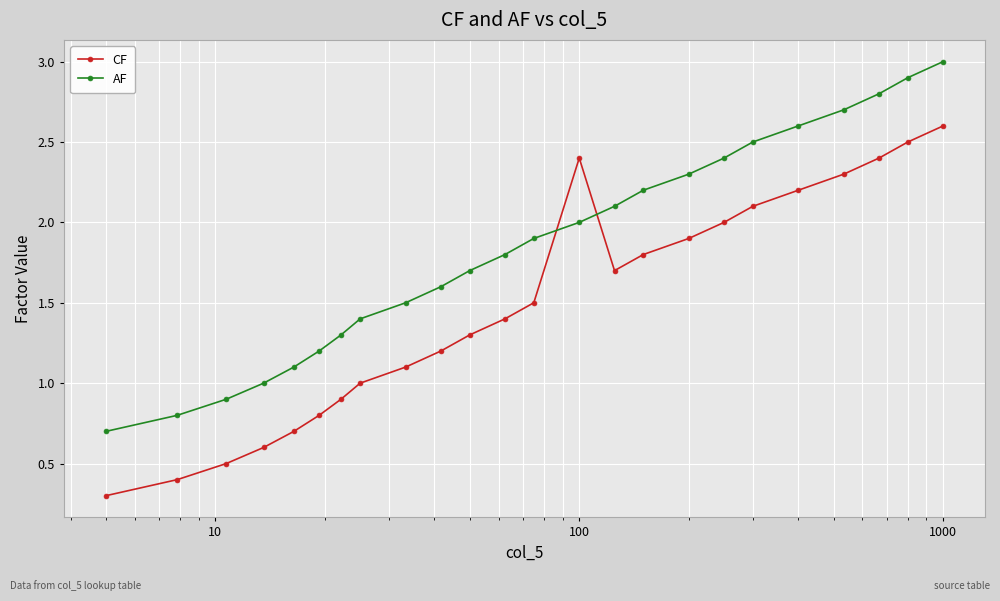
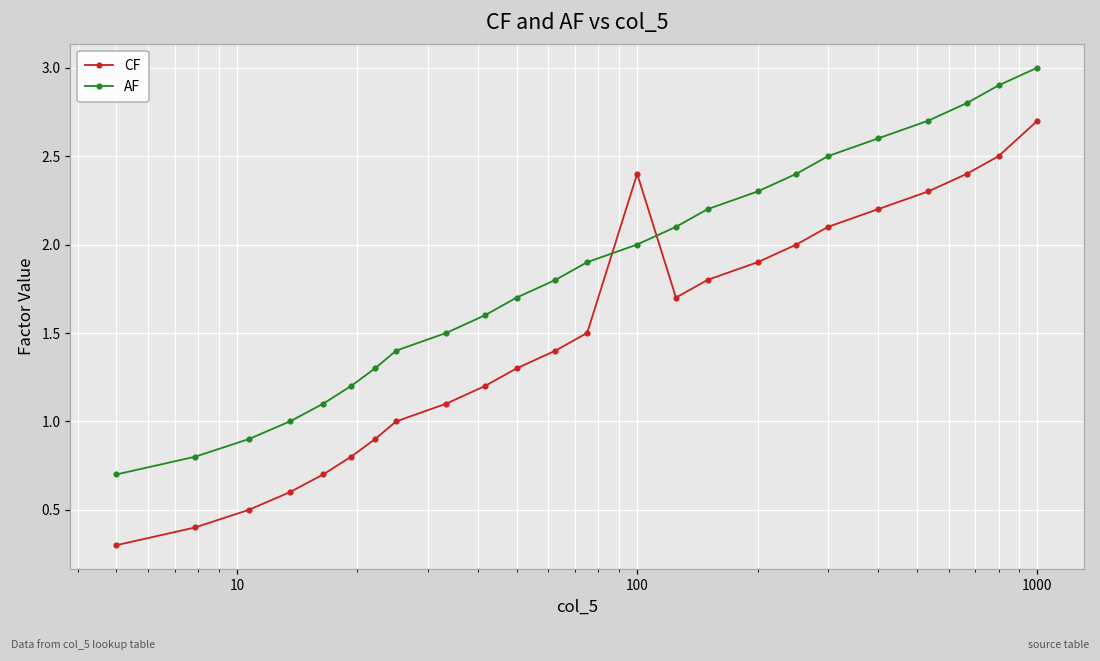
CF, 1000: 2.6 -> 2.7
